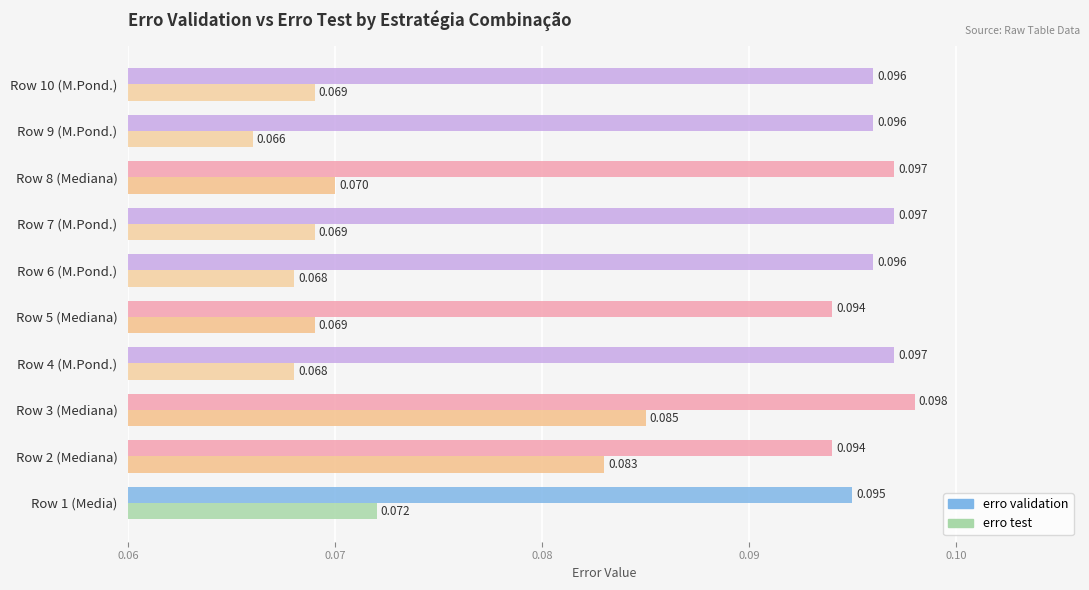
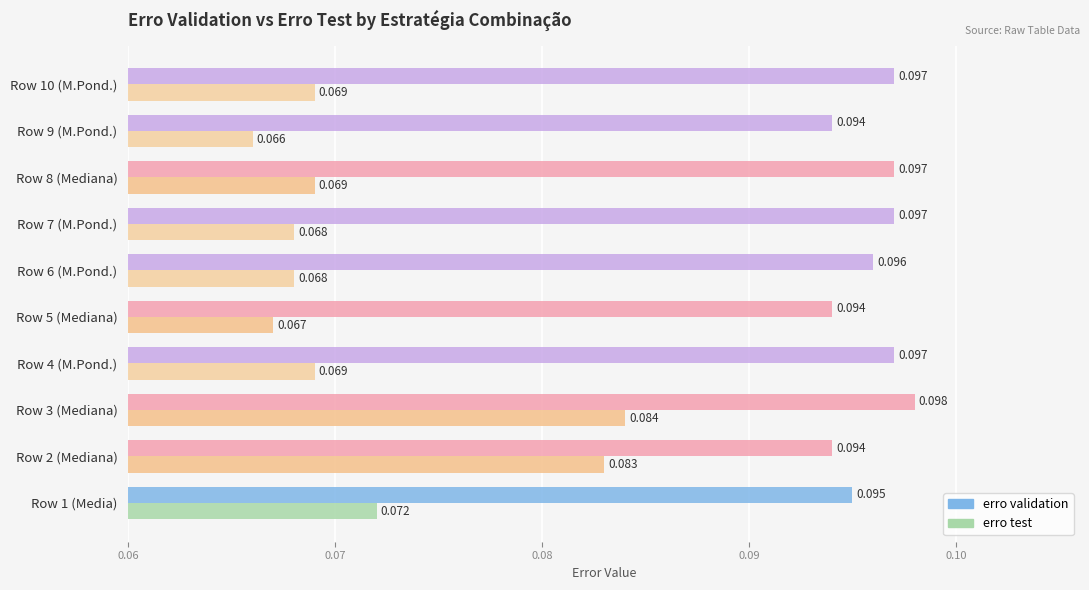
erro validation, Row 10 (M.Pond.): 0.096 -> 0.097
erro validation, Row 9 (M.Pond.): 0.096 -> 0.094
erro test, Row 8 (Mediana): 0.070 -> 0.069
erro test, Row 7 (M.Pond.): 0.069 -> 0.068
erro test, Row 5 (Mediana): 0.069 -> 0.067
erro test, Row 4 (M.Pond.): 0.068 -> 0.069
erro test, Row 3 (Mediana): 0.085 -> 0.084
